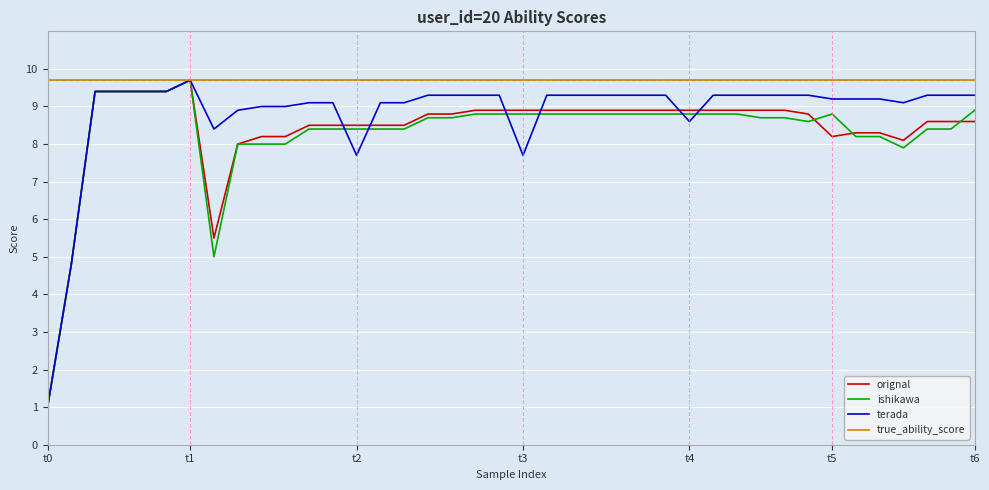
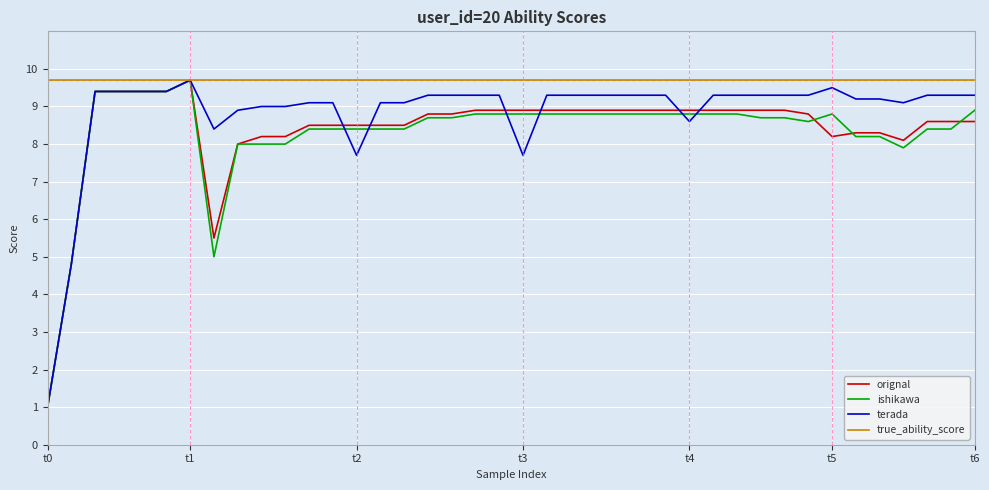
terada, t5: 9.2 -> 9.5
